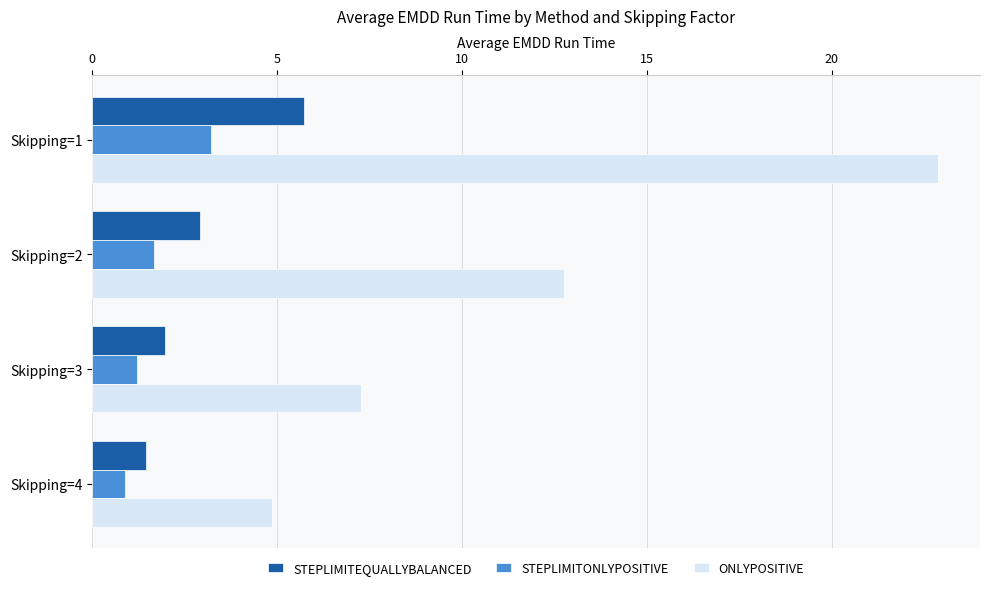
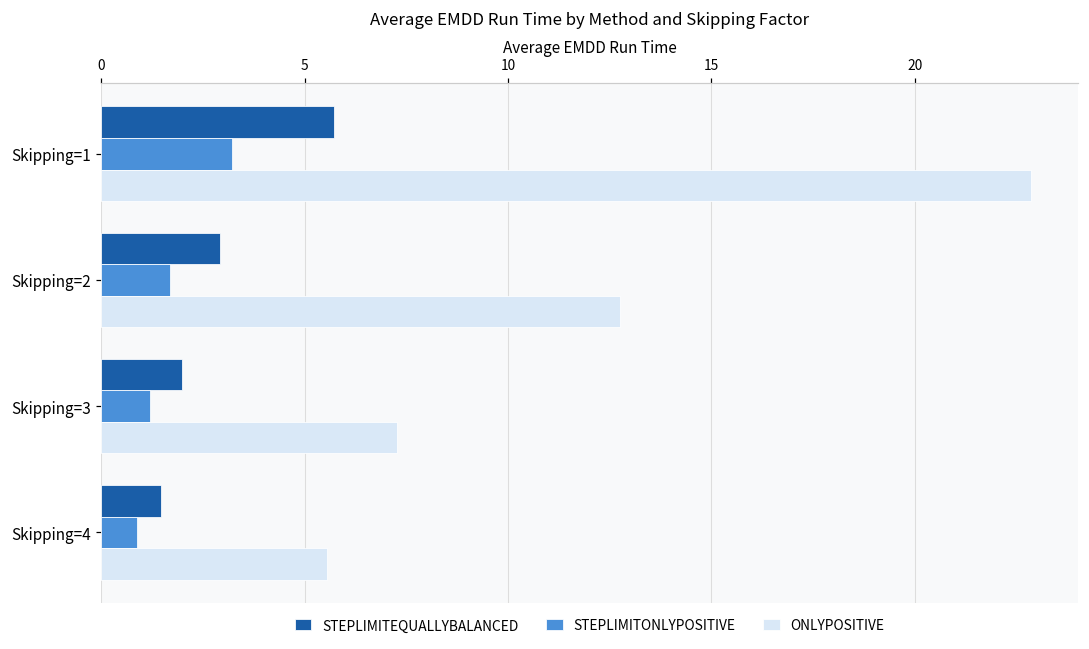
ONLYPOSITIVE, Skipping=4: 4.9 -> 5.5
